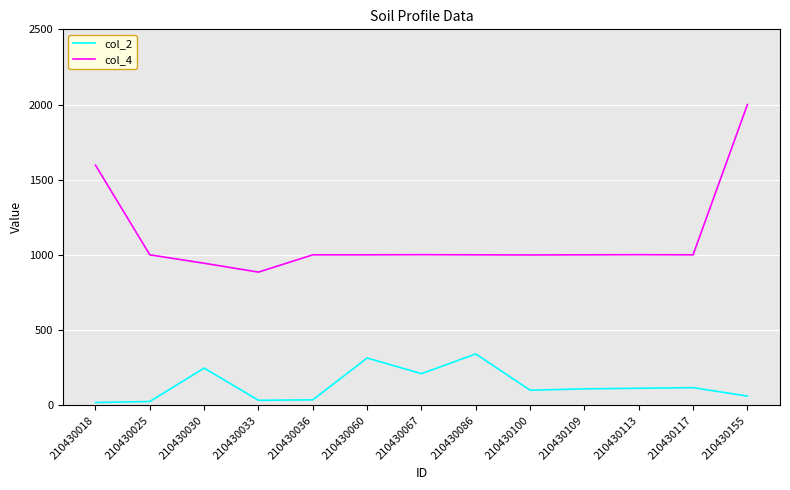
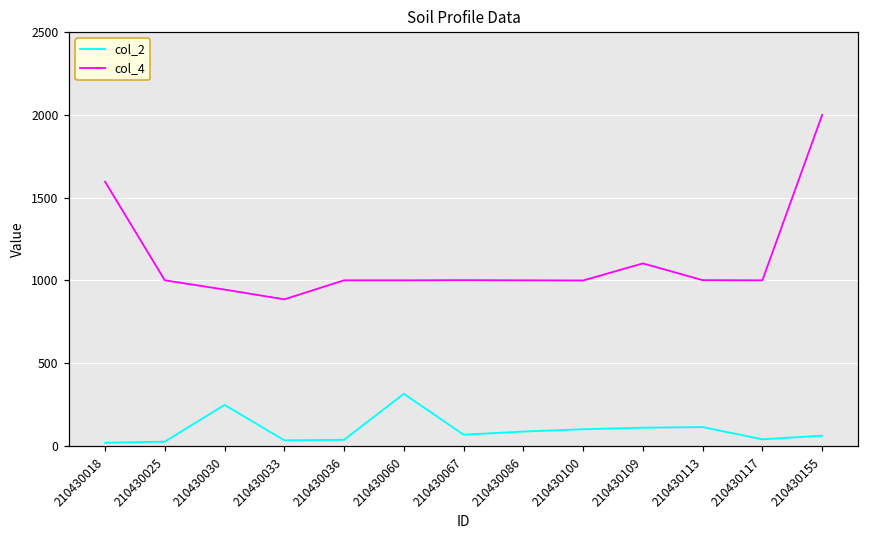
col_2, 210430067: 210 -> 70
col_2, 210430086: 340 -> 90
col_4, 210430109: 1000 -> 1100
col_2, 210430117: 120 -> 40
